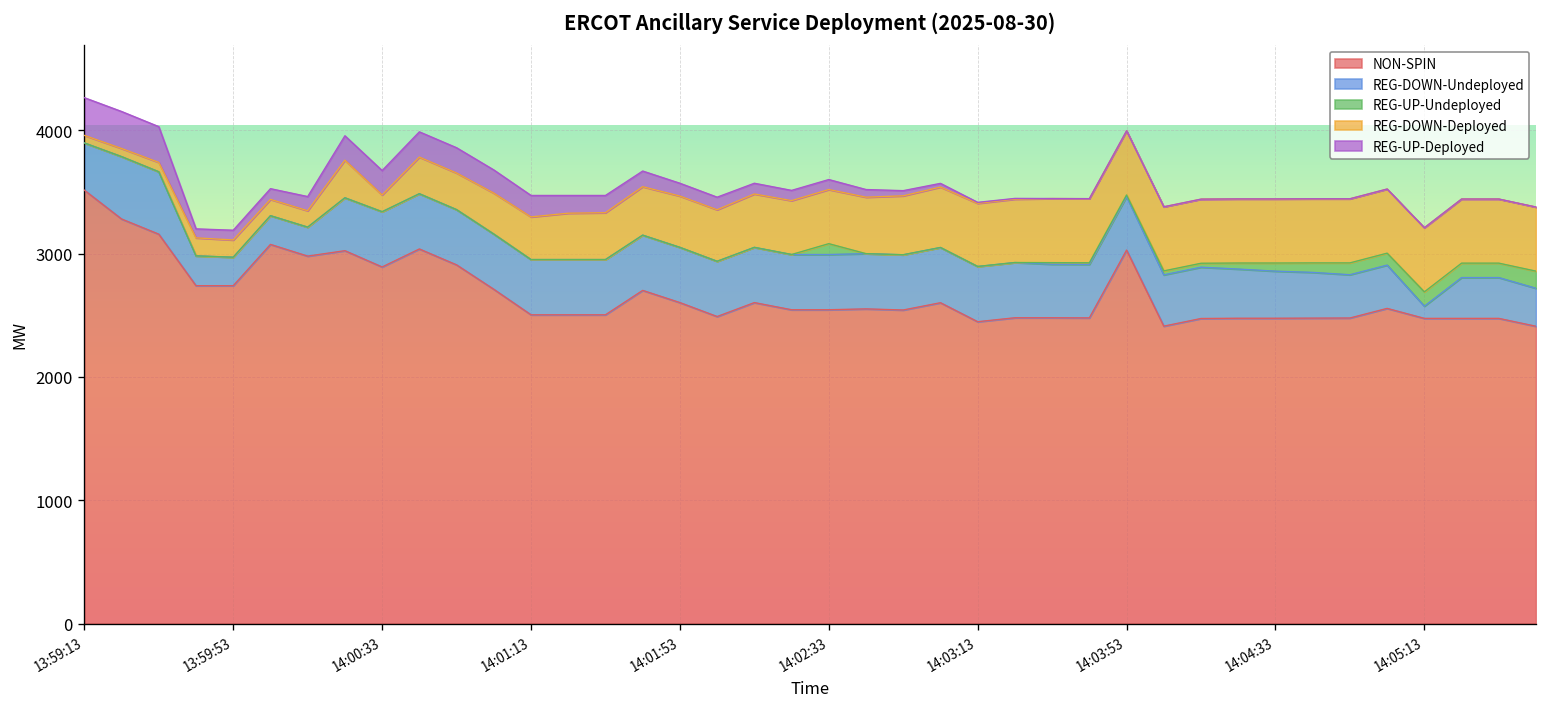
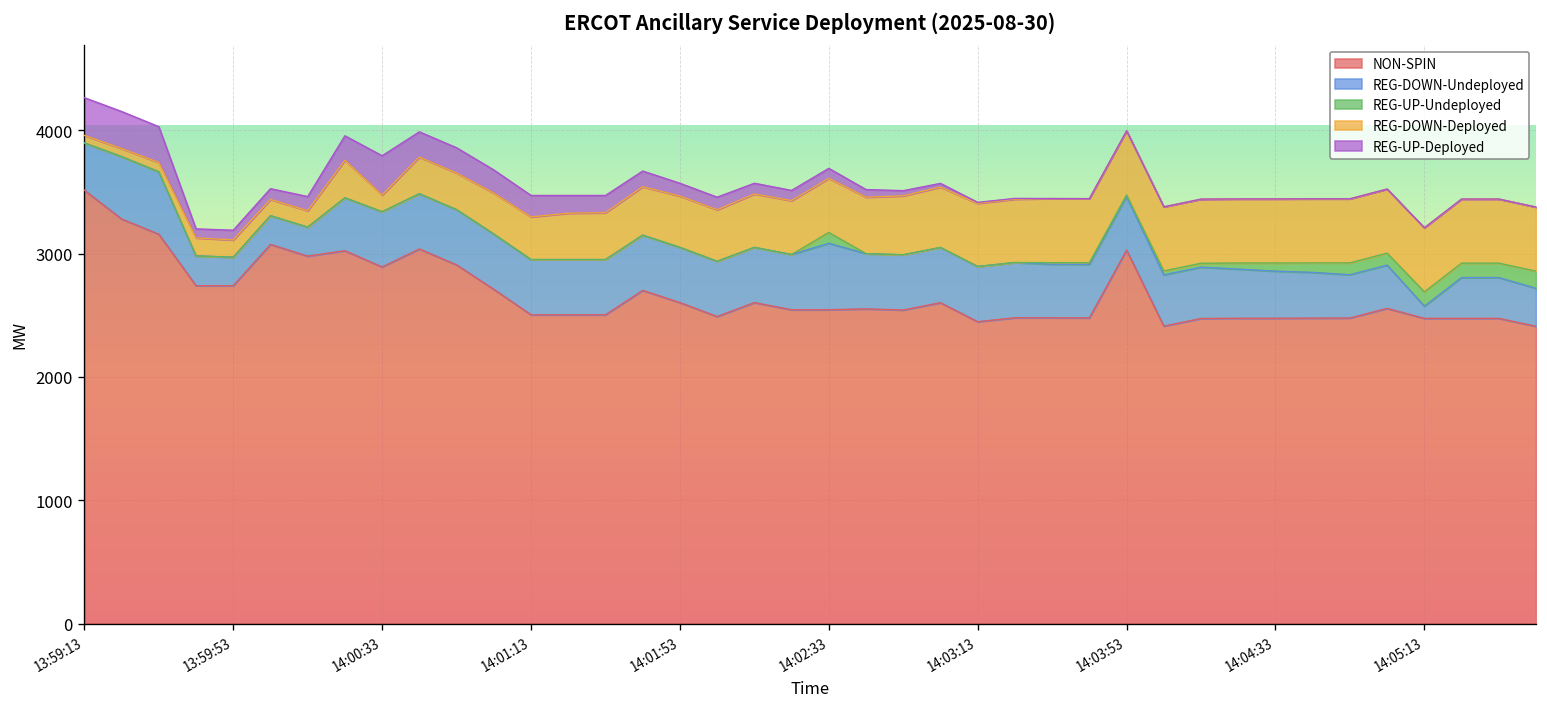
REG-UP-Deployed, 14:00:33: 200 -> 320
REG-DOWN-Undeployed, 14:02:33: 450 -> 540
